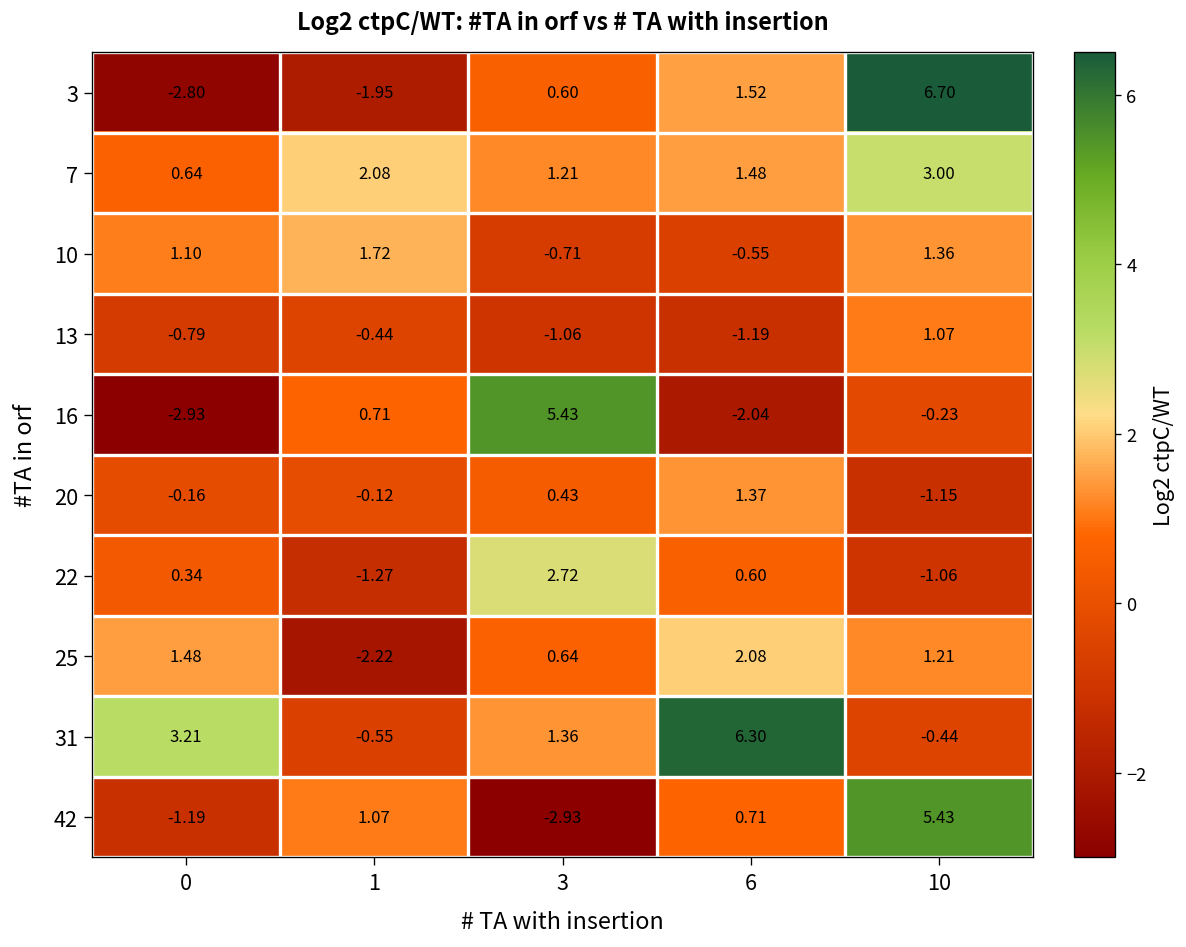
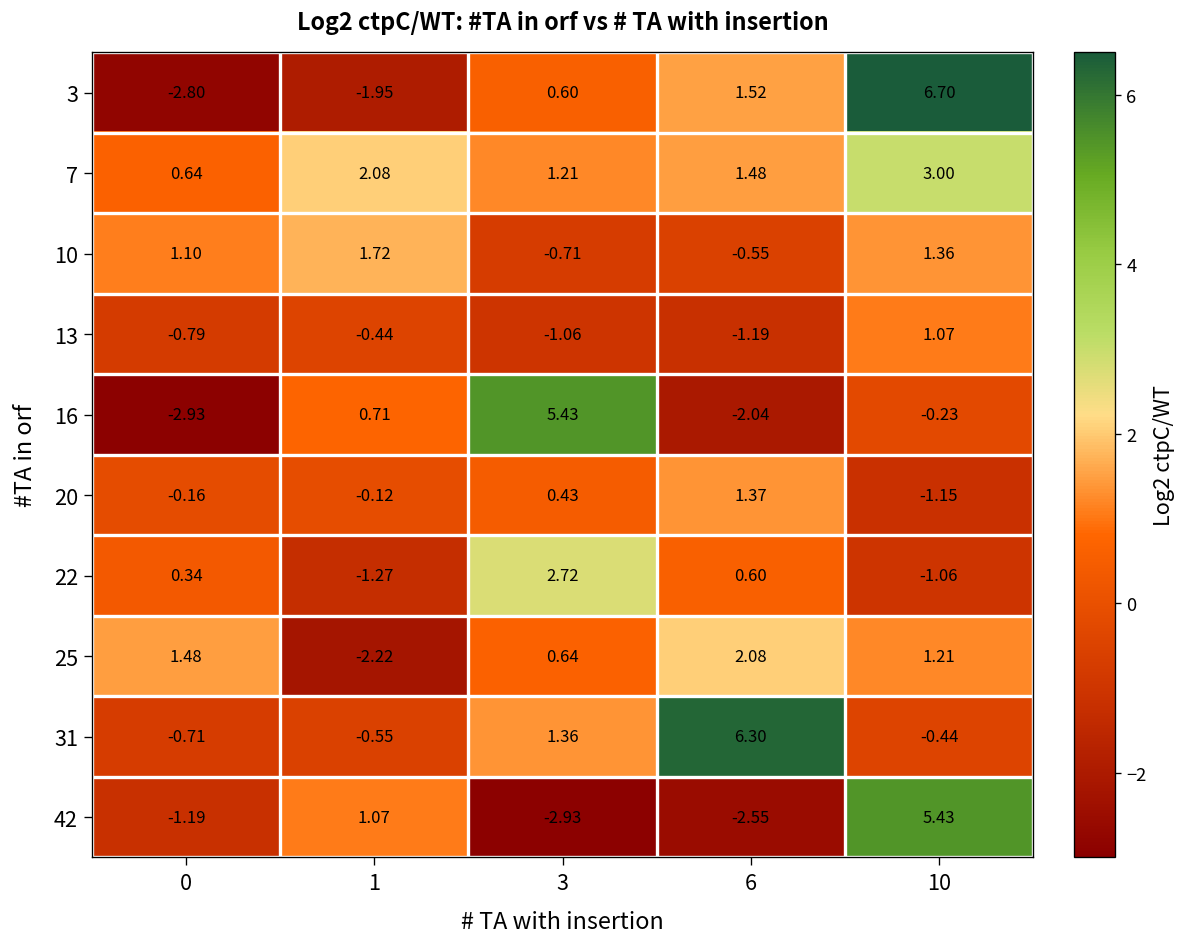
31, 0: 3.21 -> -0.71
42, 6: 0.71 -> -2.55
